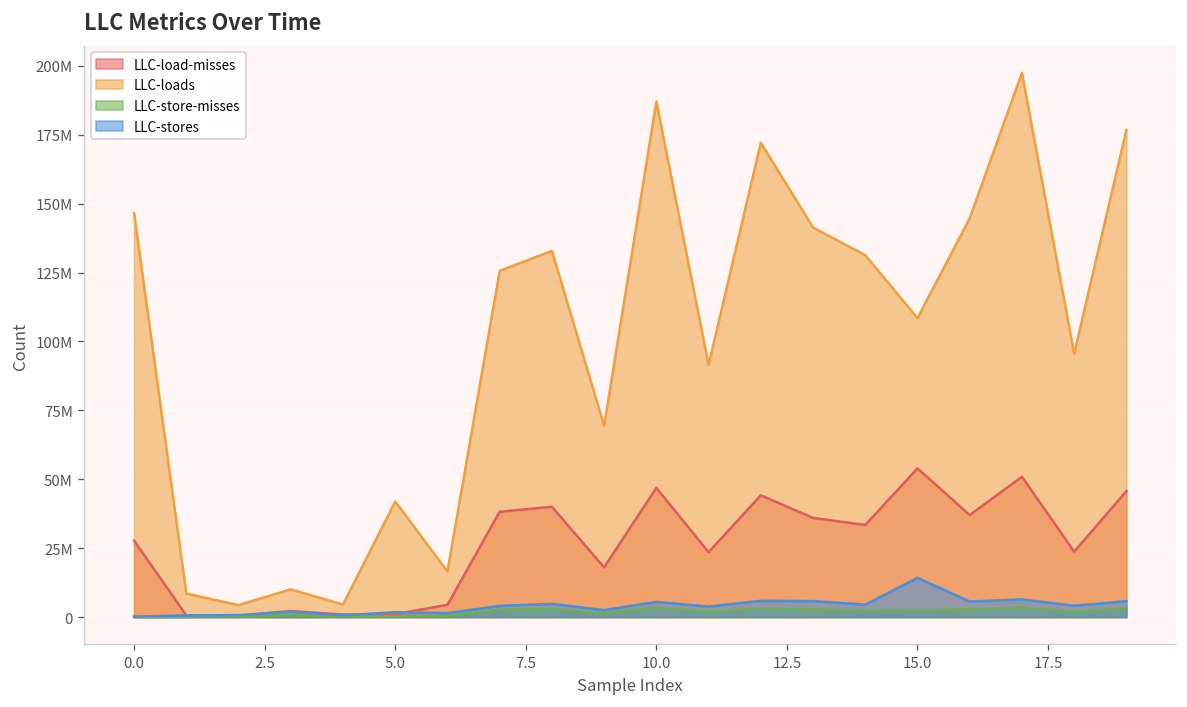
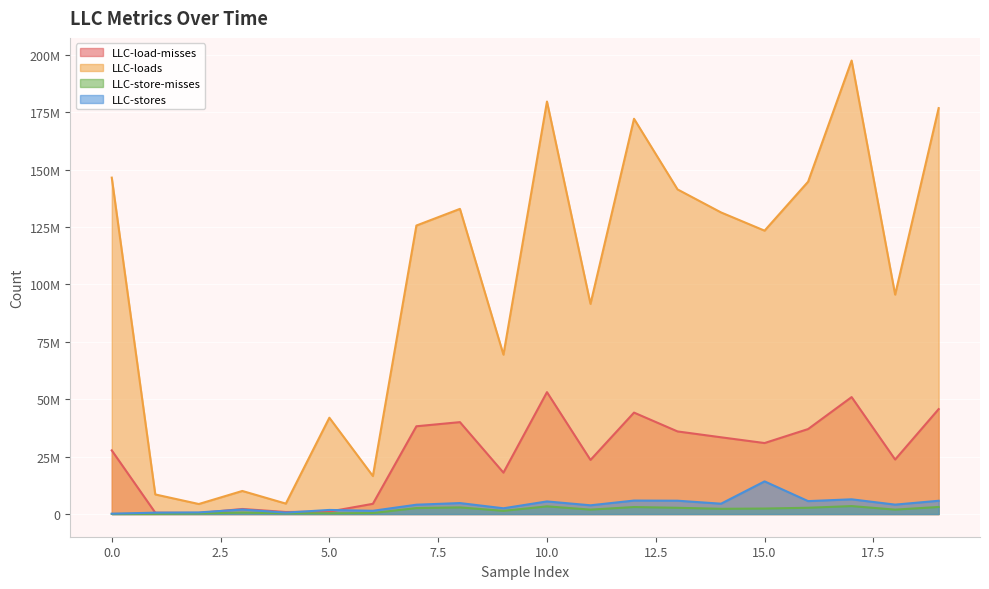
LLC-load-misses, 10.0: 47000000 -> 53000000
LLC-loads, 10.0: 187000000 -> 180000000
LLC-load-misses, 15.0: 54000000 -> 31000000
LLC-loads, 15.0: 108000000 -> 123000000
